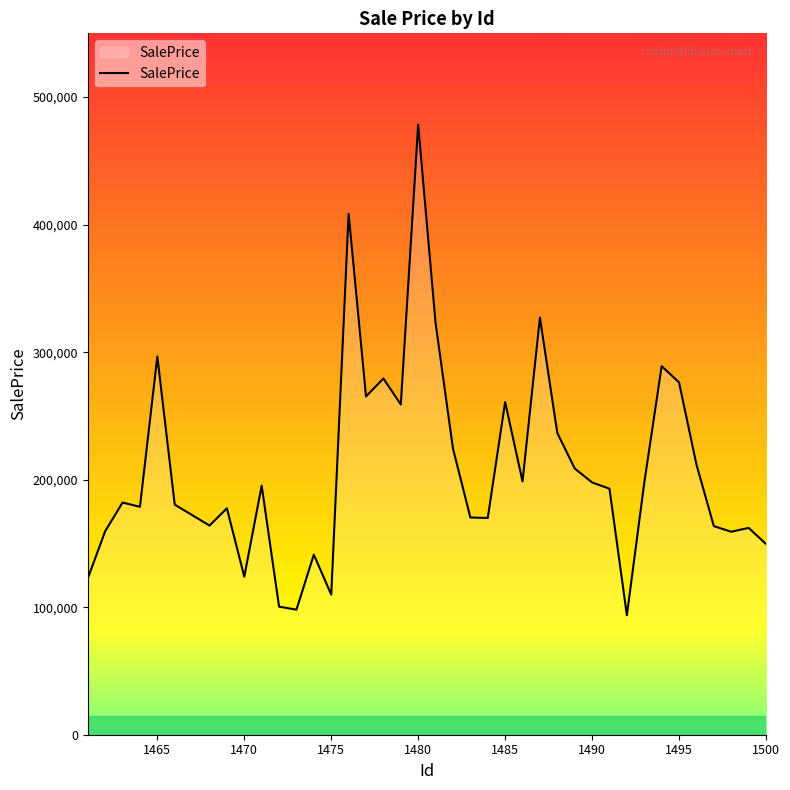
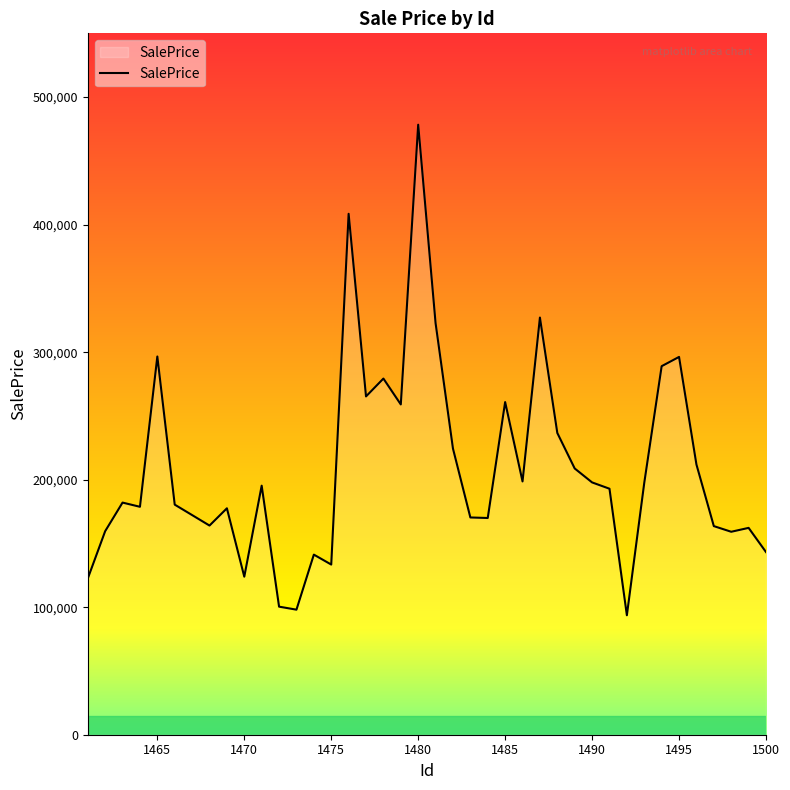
1475: 110,000 -> 133,000
1495: 276,000 -> 296,000
1500: 150,000 -> 143,000
